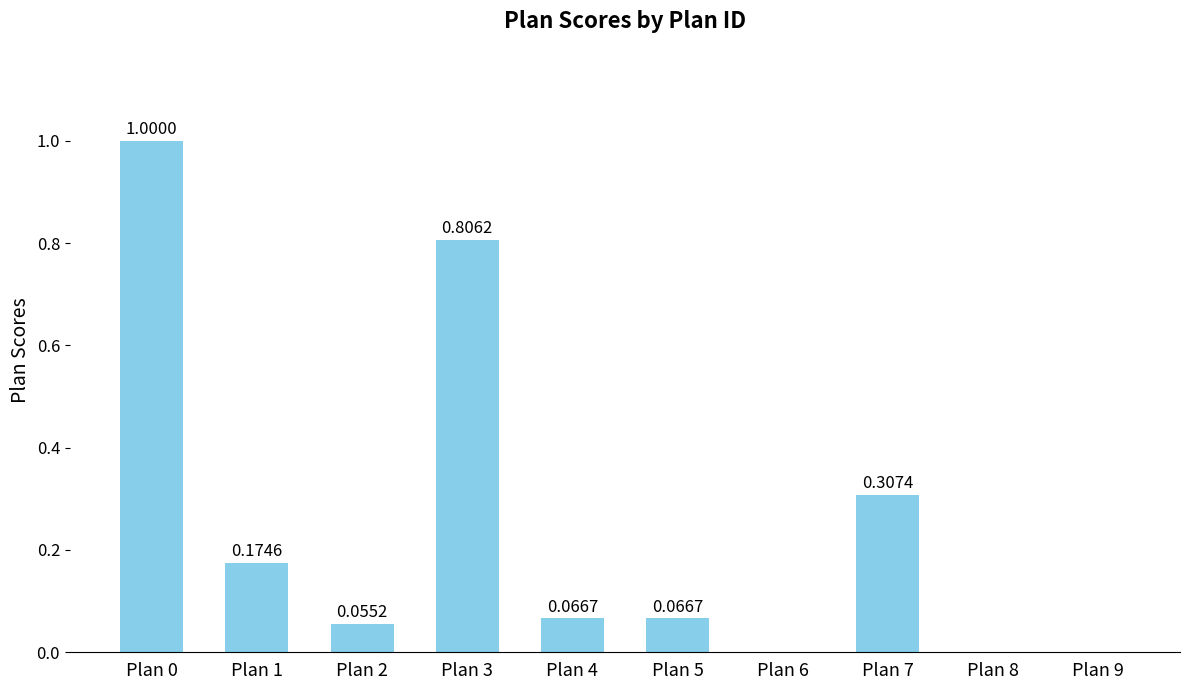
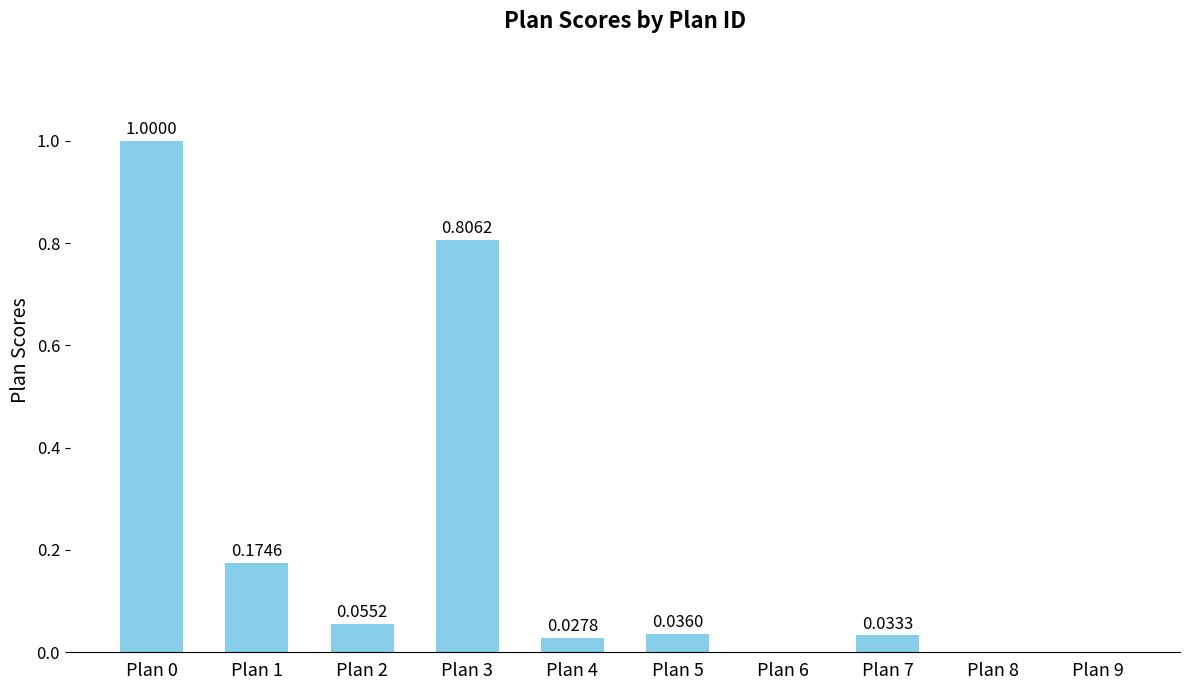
Plan 4: 0.0667 -> 0.0278
Plan 5: 0.0667 -> 0.0360
Plan 7: 0.3074 -> 0.0333
